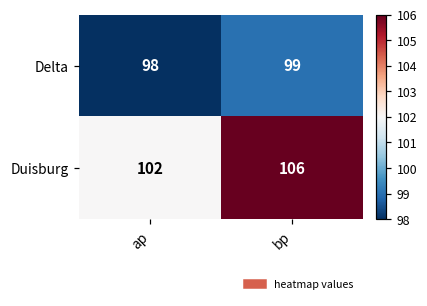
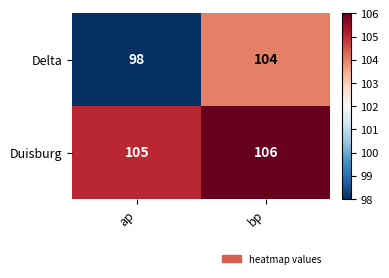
Delta, bp: 99 -> 104
Duisburg, ap: 102 -> 105
